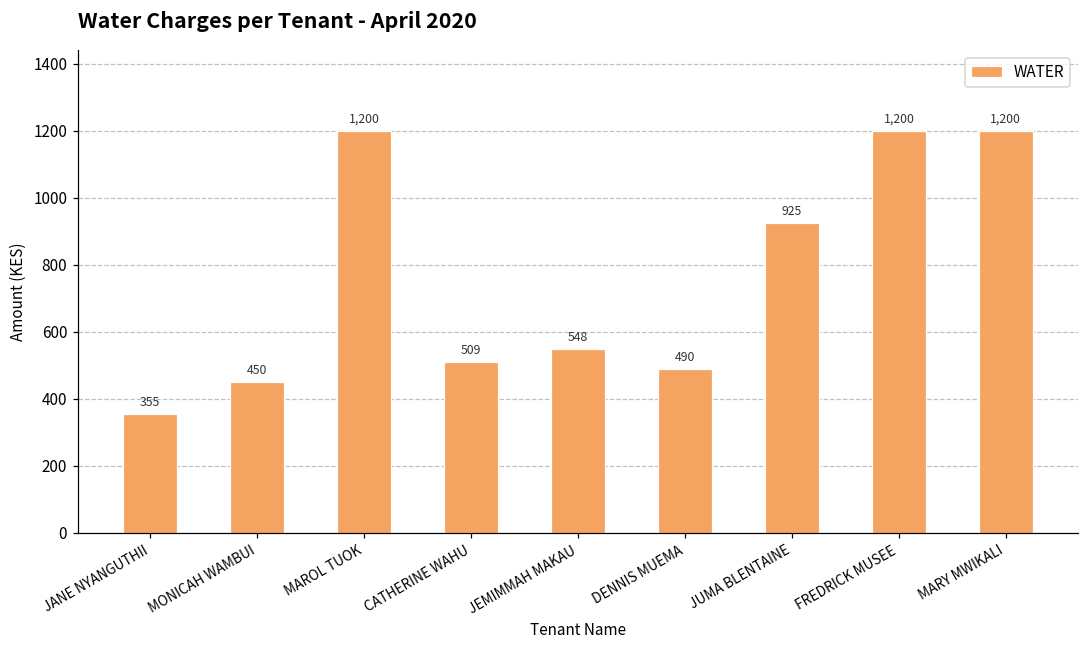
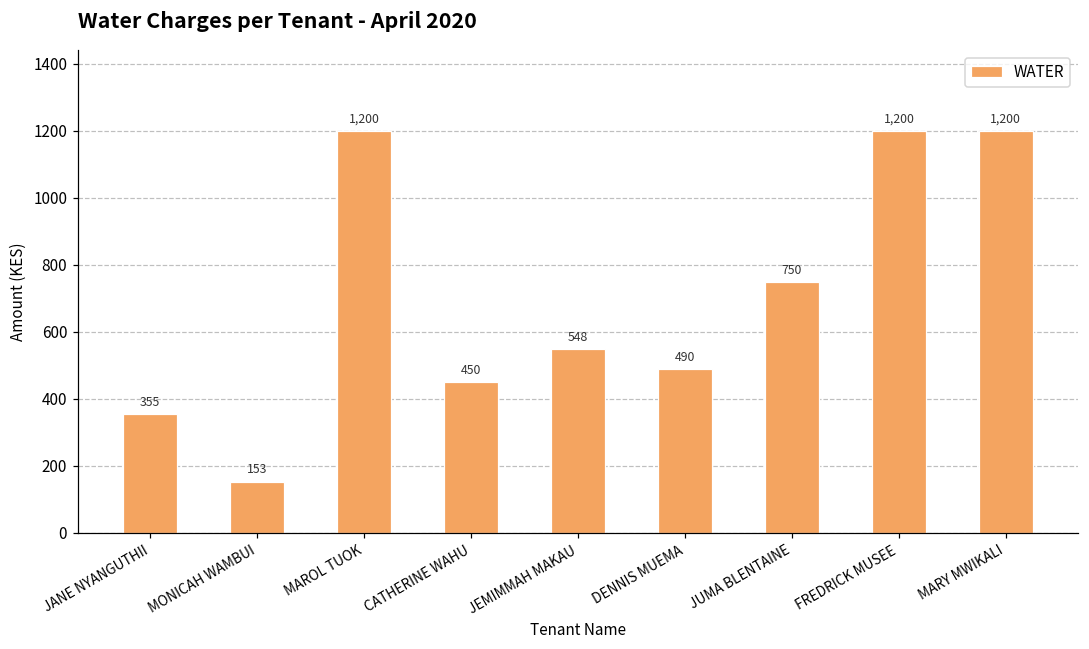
MONICAH WAMBUI: 450 -> 153
CATHERINE WAHU: 509 -> 450
JUMA BLENTAINE: 925 -> 750
